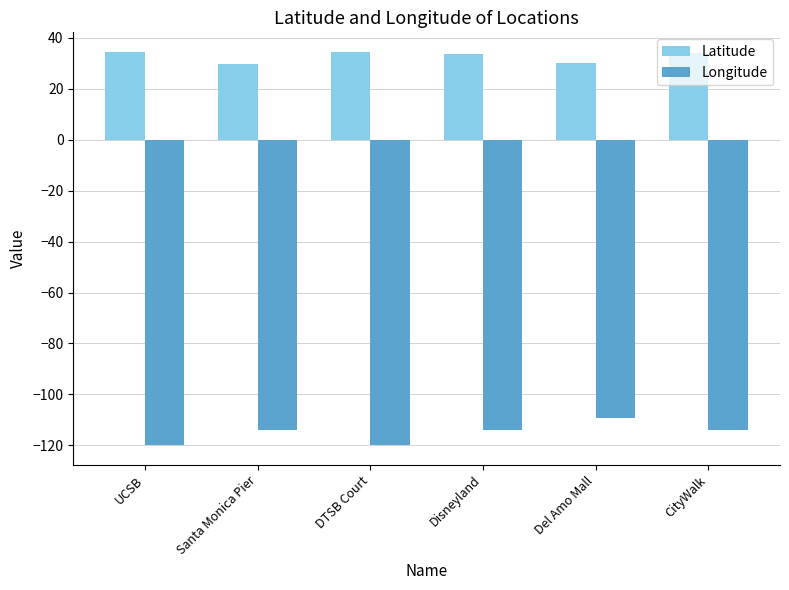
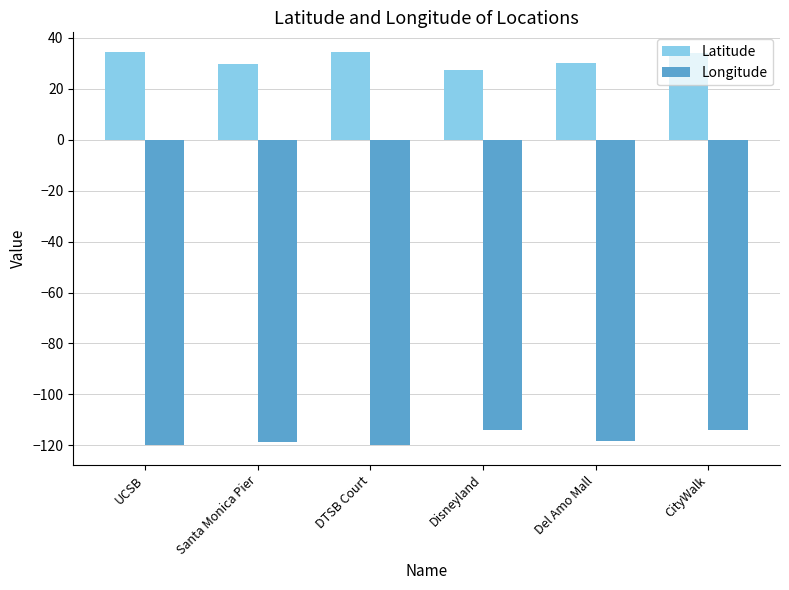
Longitude, Santa Monica Pier: -114 -> -118
Latitude, Disneyland: 34 -> 27
Longitude, Del Amo Mall: -109 -> -118
